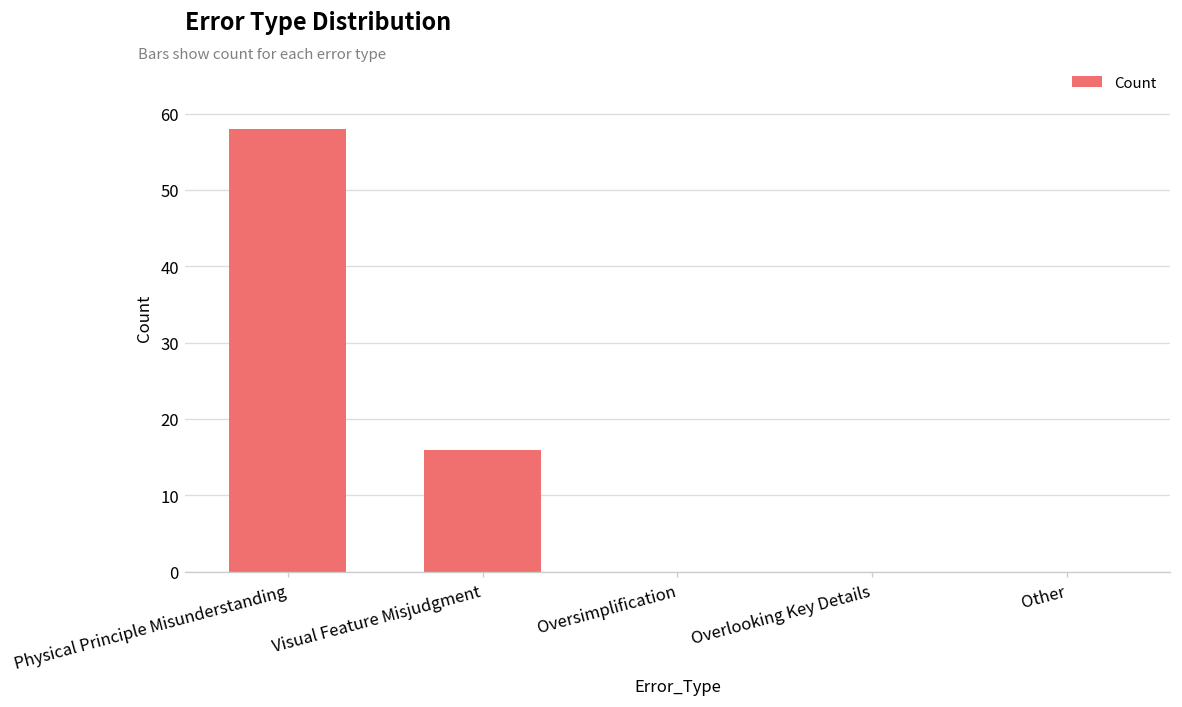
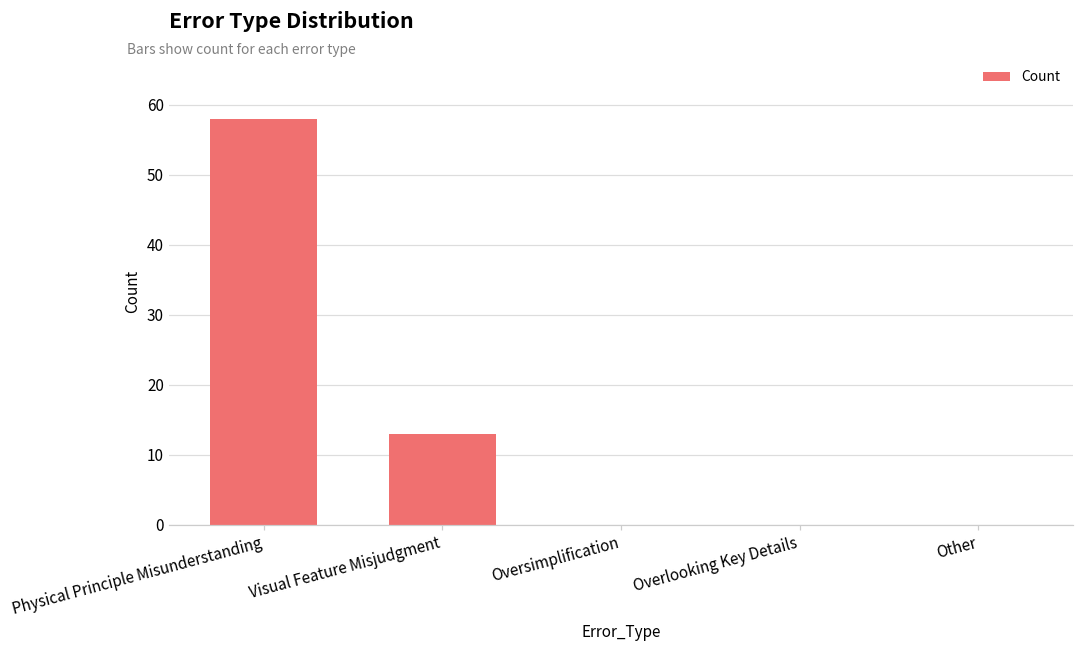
Visual Feature Misjudgment: 16 -> 13
